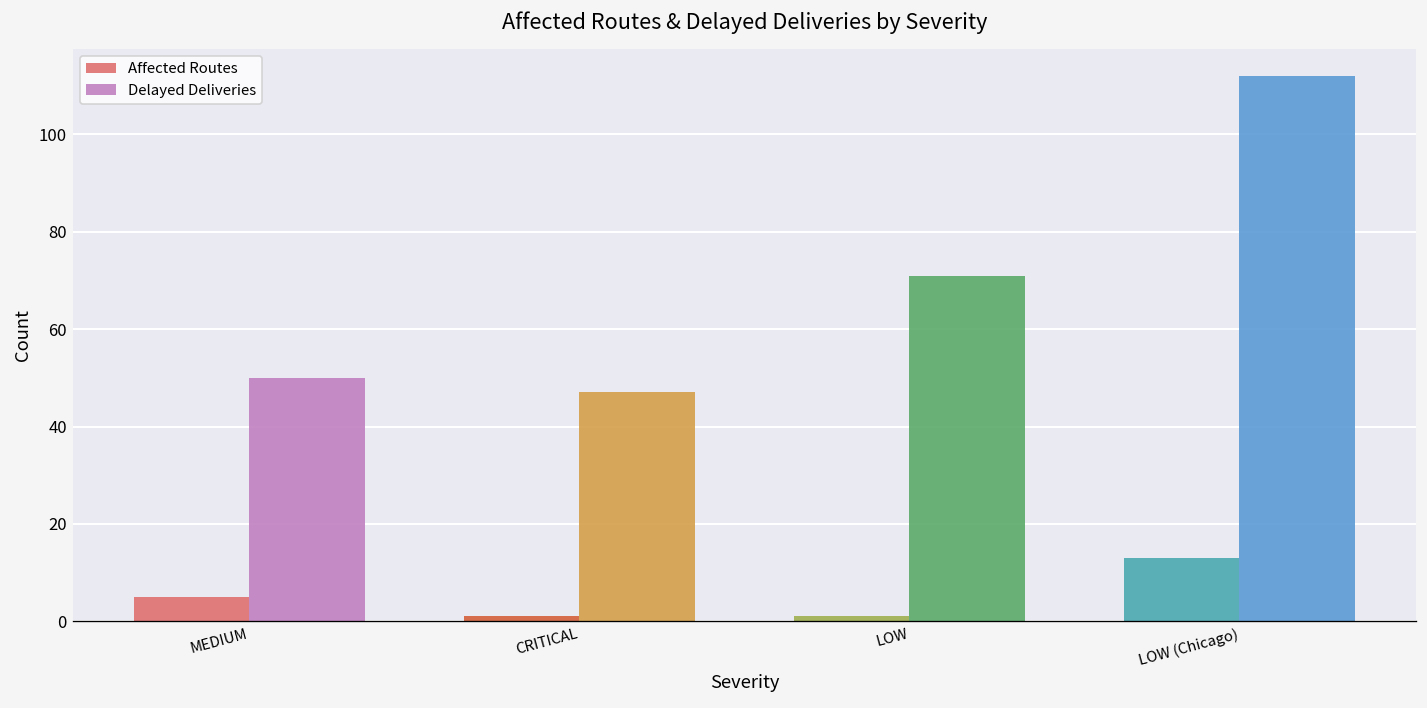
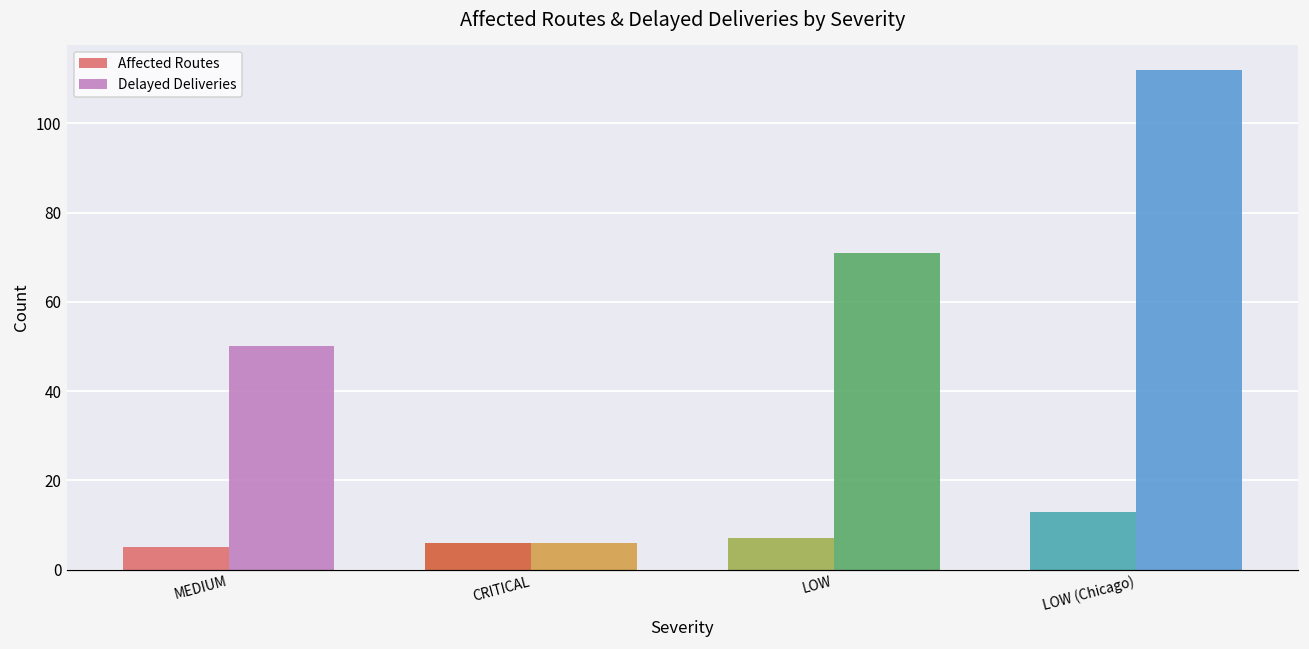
Affected Routes, CRITICAL: 1 -> 6
Delayed Deliveries, CRITICAL: 47 -> 6
Affected Routes, LOW: 1 -> 7
